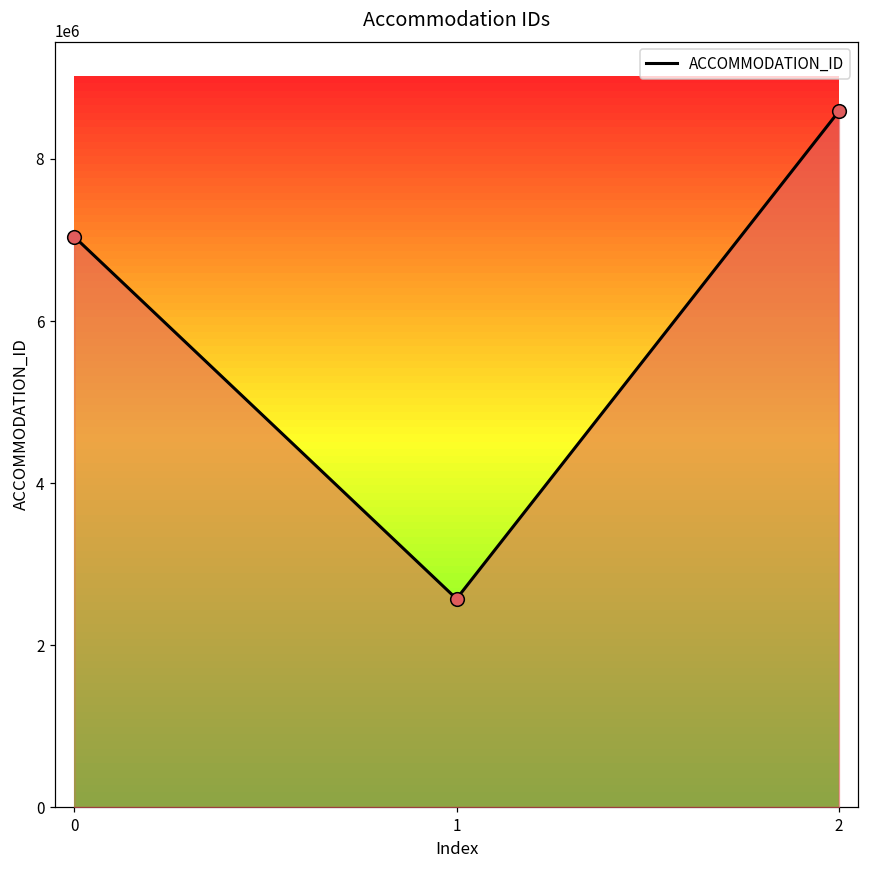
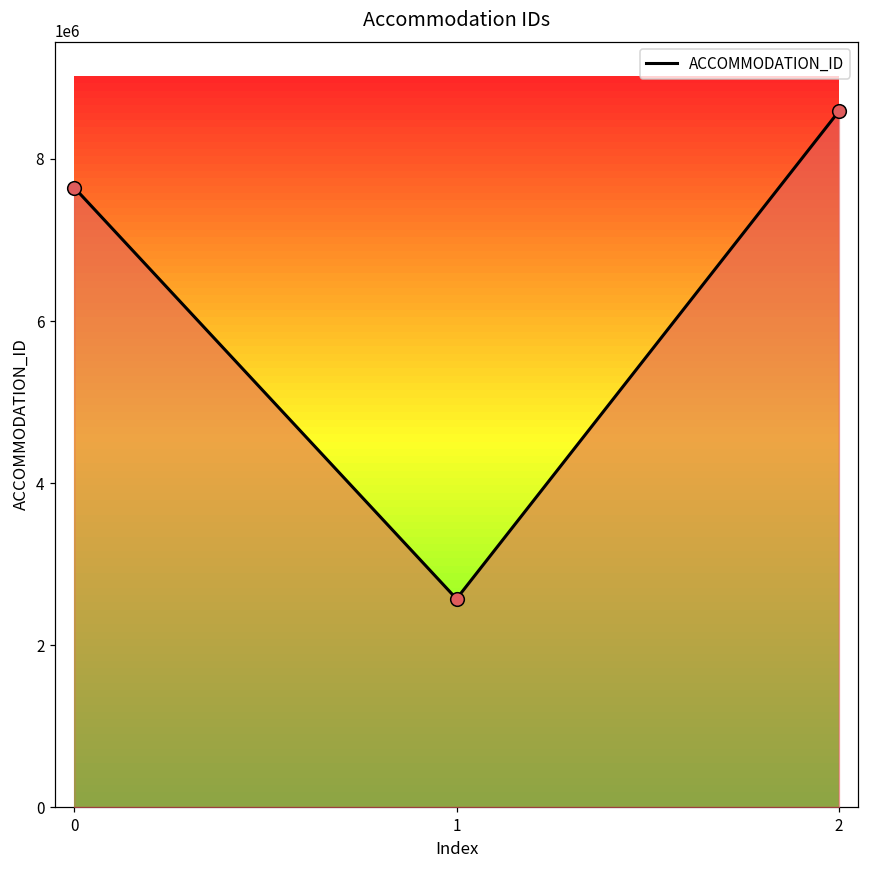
0: 7000000 -> 7600000
